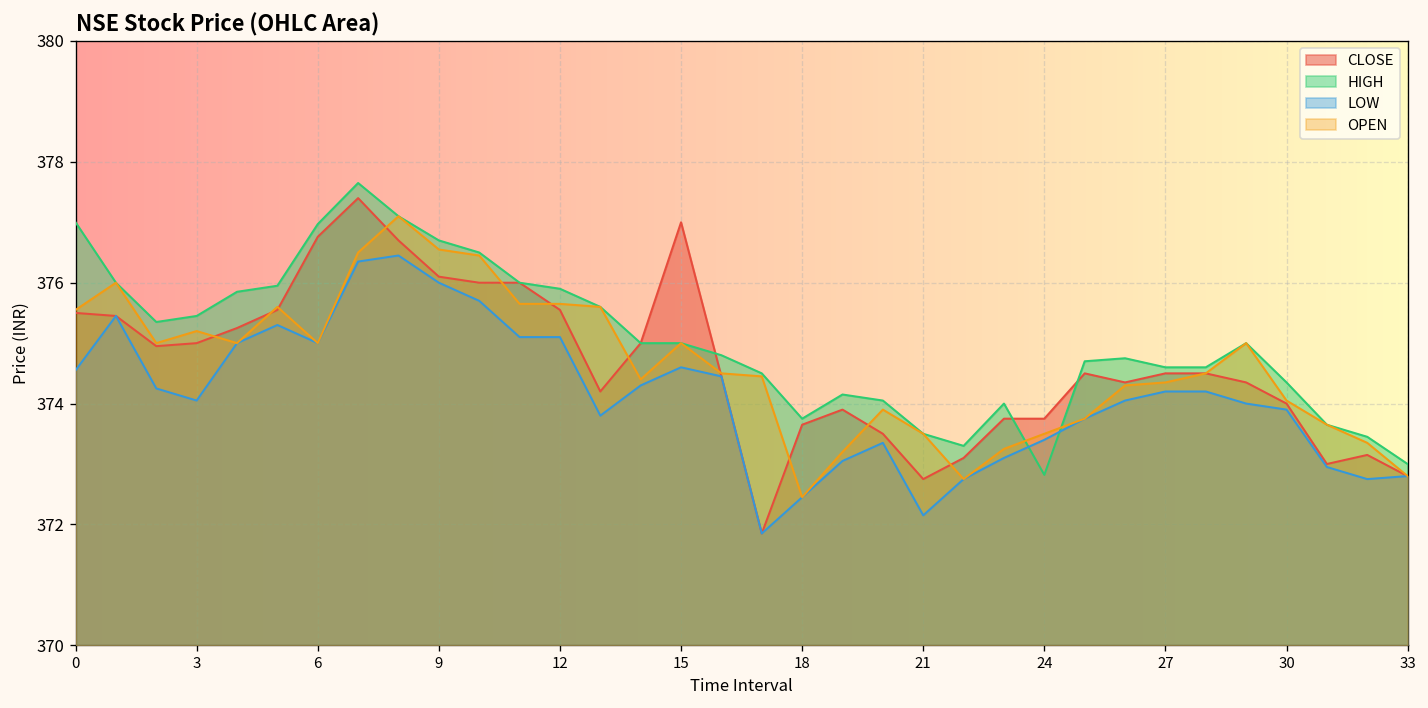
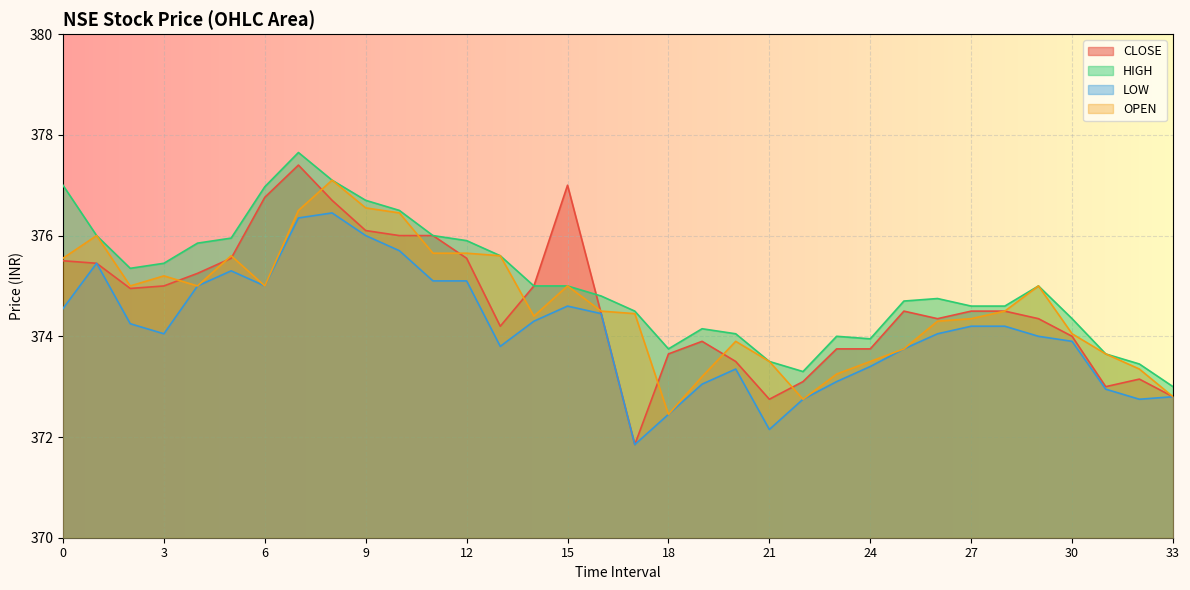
HIGH, 24: 372.8 -> 374.0
